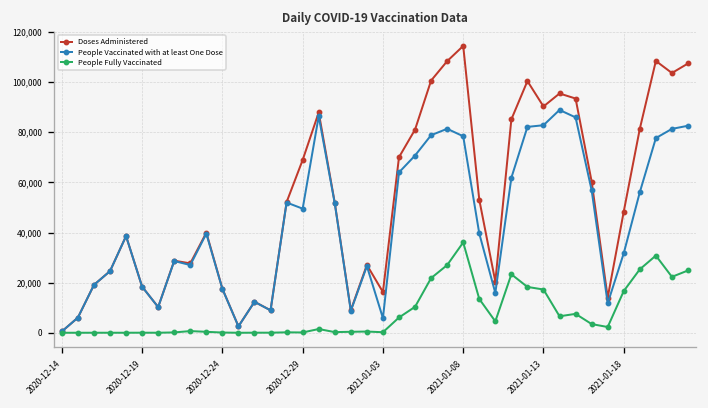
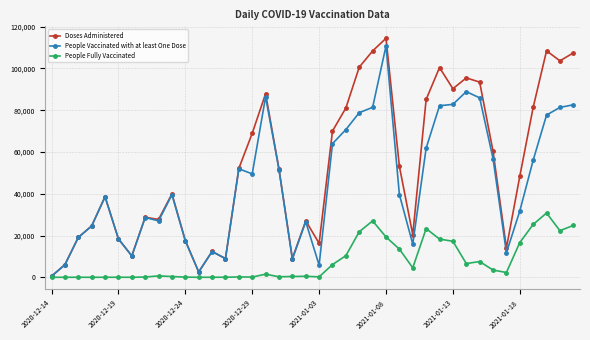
People Vaccinated with at least One Dose, 2021-01-08: 78,000 -> 111,000
People Fully Vaccinated, 2021-01-08: 36,000 -> 19,000
